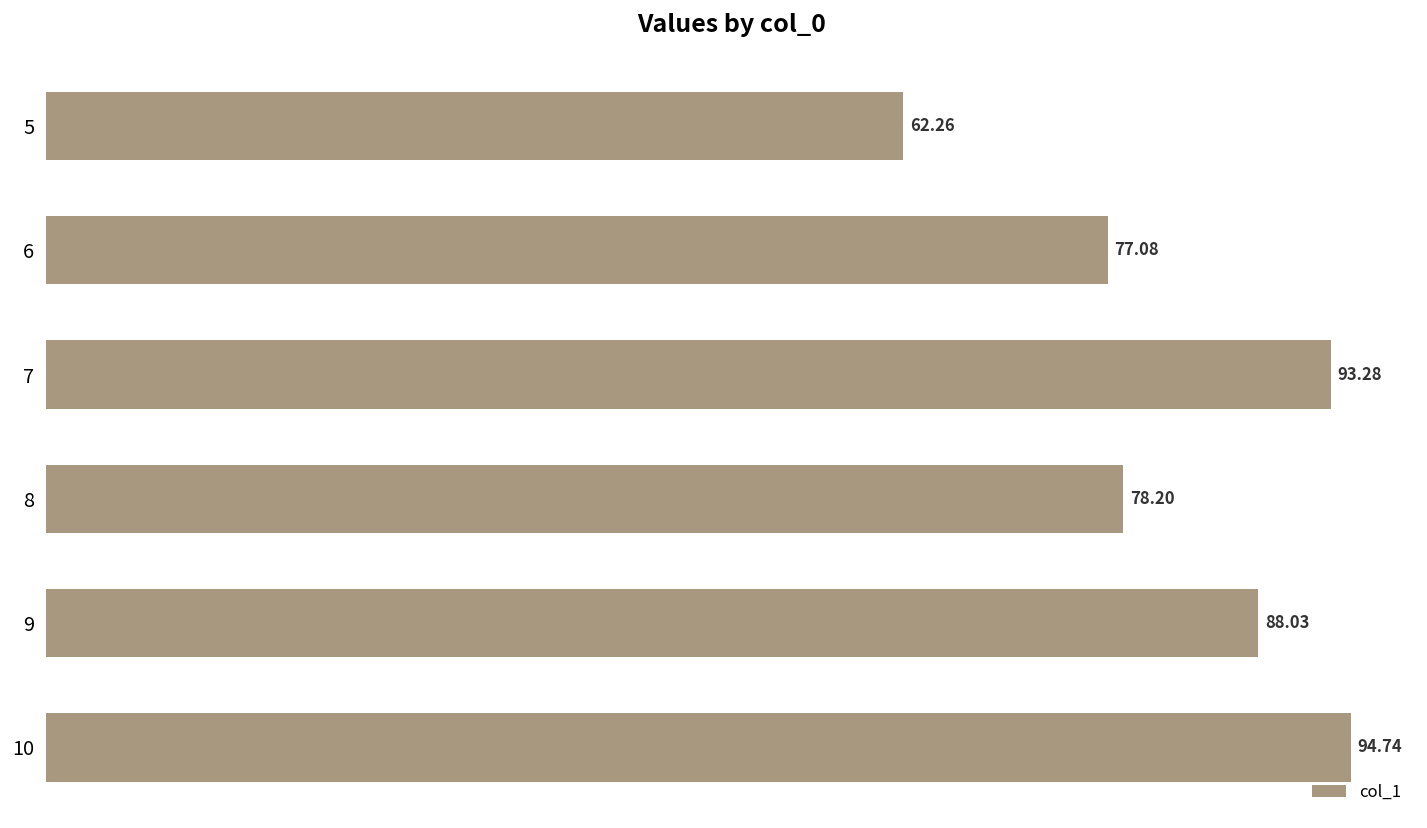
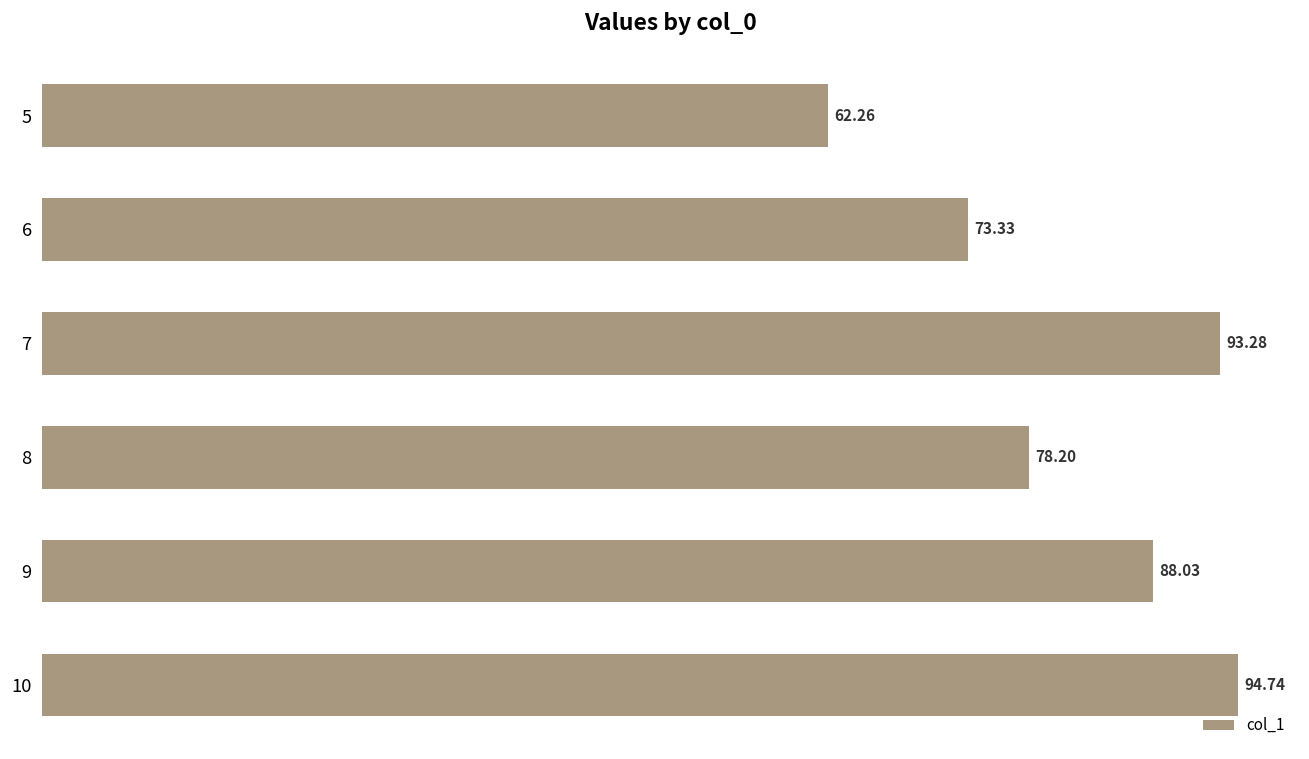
6: 77.08 -> 73.33
